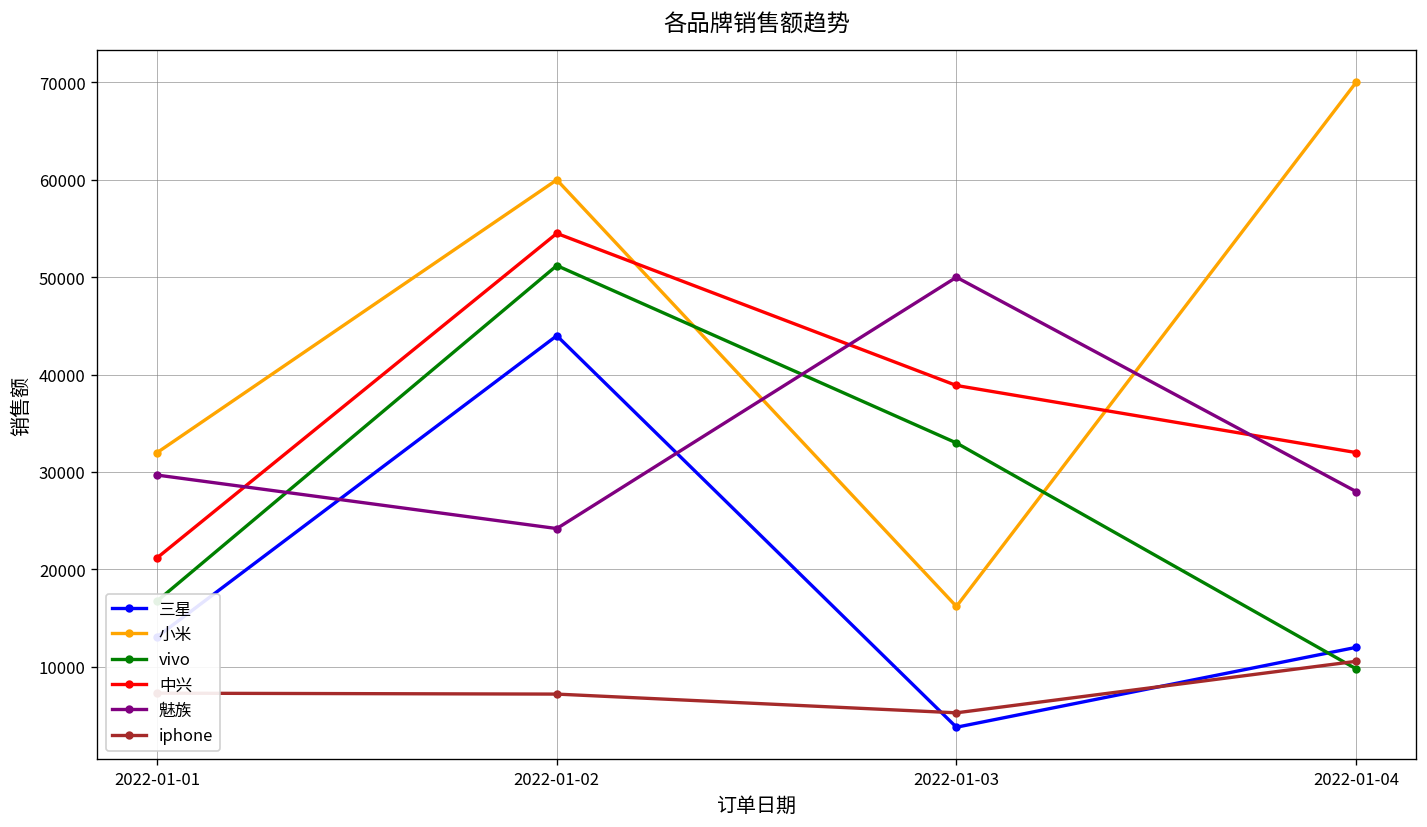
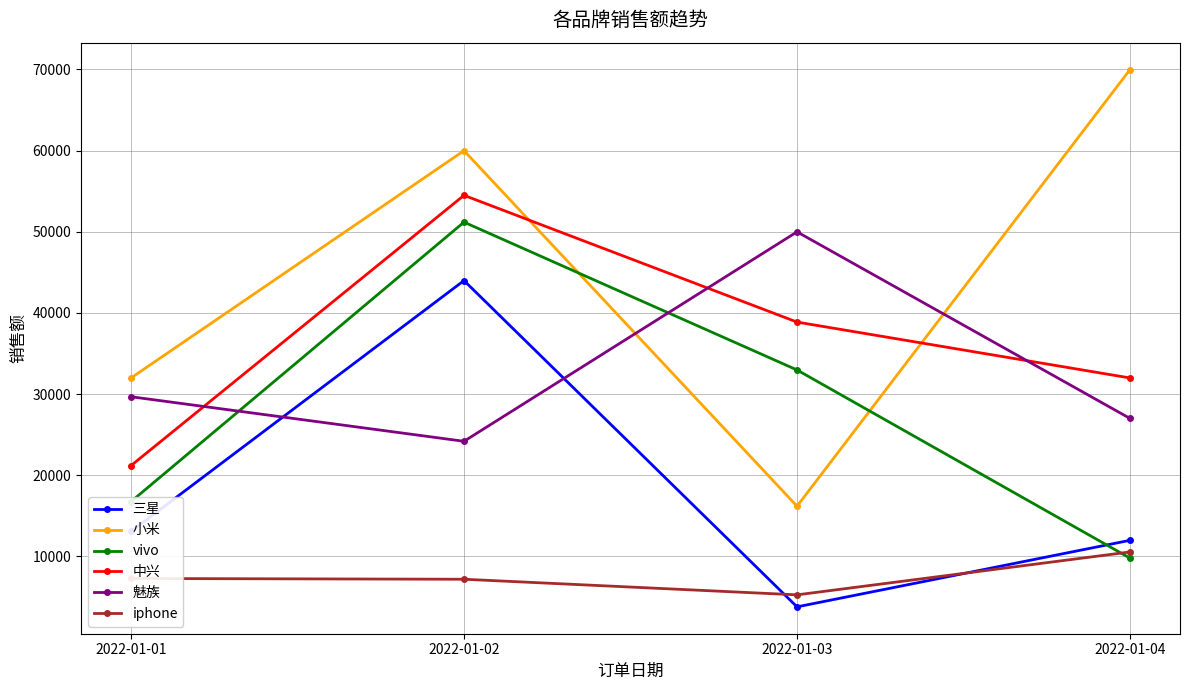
魅族, 2022-01-04: 28000 -> 27000
